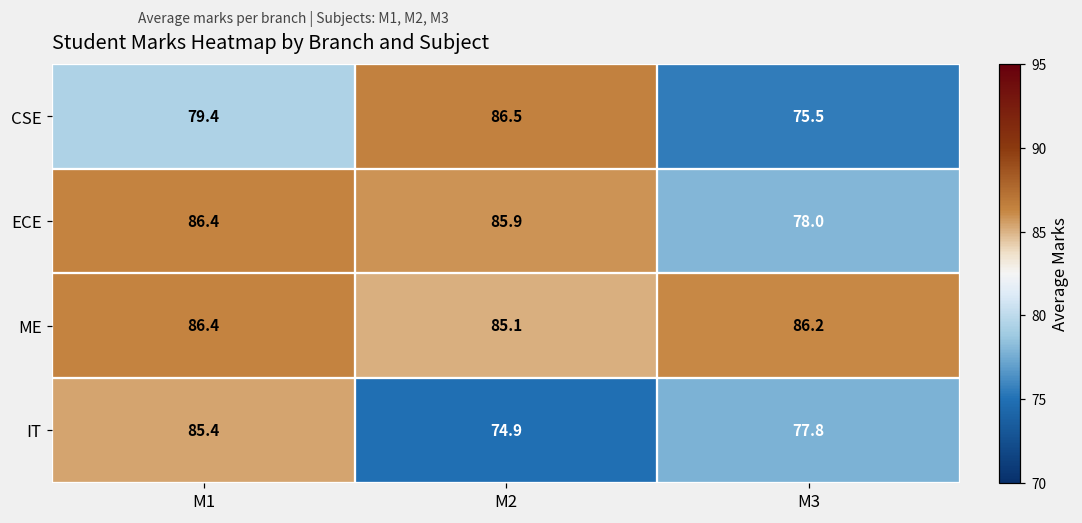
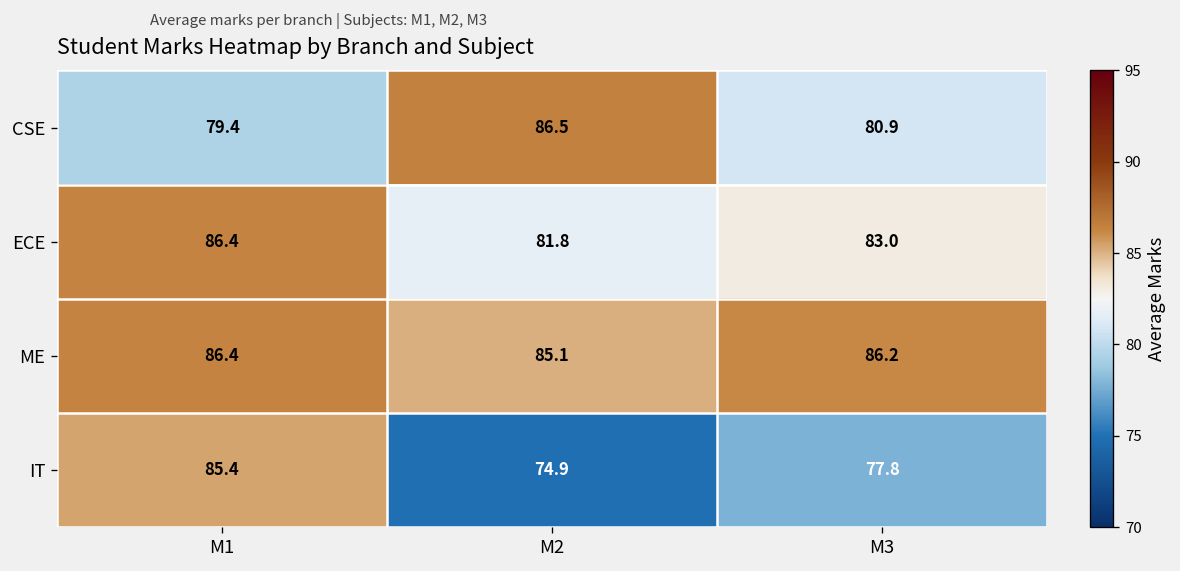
CSE, M3: 75.5 -> 80.9
ECE, M2: 85.9 -> 81.8
ECE, M3: 78.0 -> 83.0
